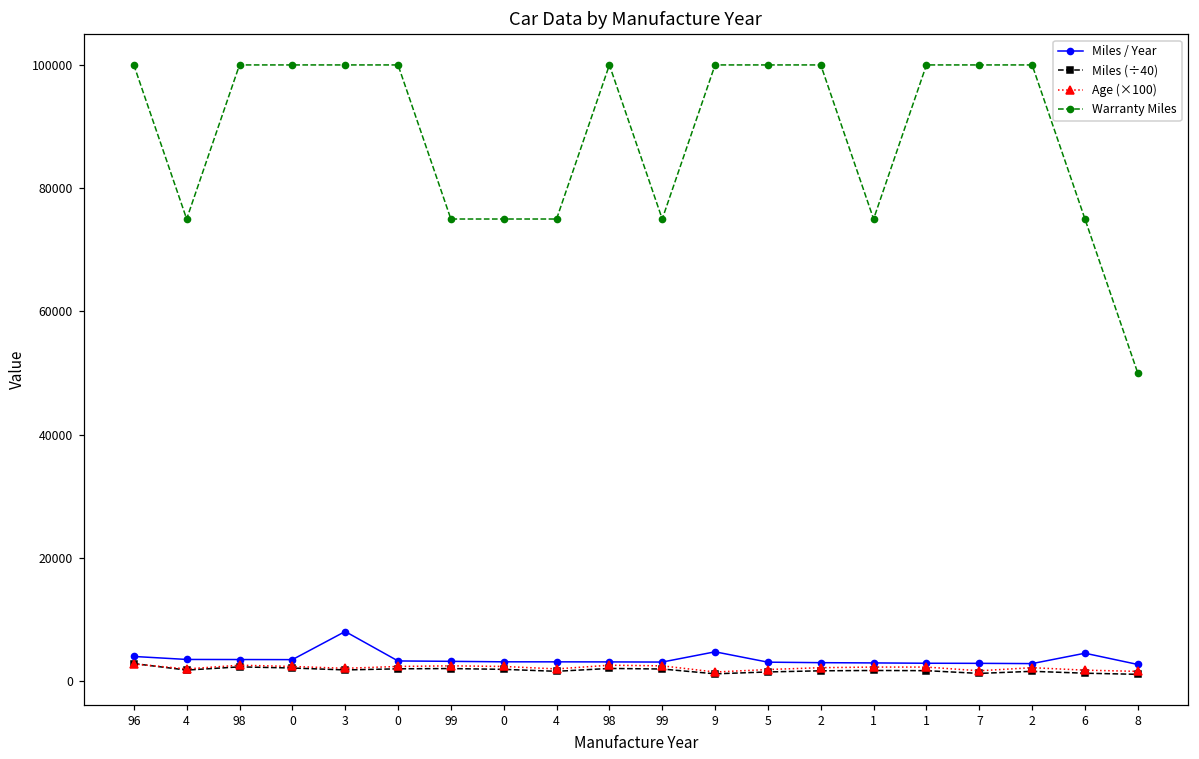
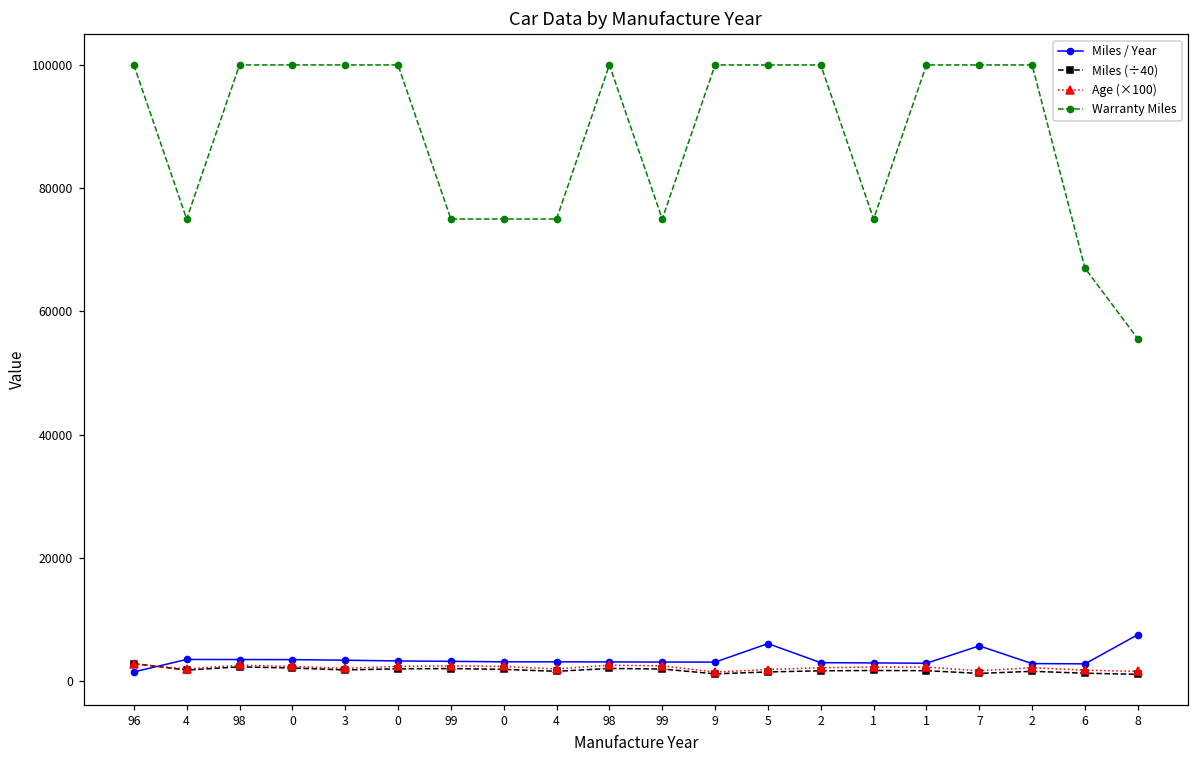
Miles / Year, 96: 4000 -> 2000
Miles / Year, 3: 8000 -> 3000
Miles / Year, 9: 5000 -> 3000
Miles / Year, 5: 3000 -> 6000
Miles / Year, 7: 3000 -> 6000
Miles / Year, 6: 5000 -> 3000
Warranty Miles, 6: 75000 -> 67000
Miles / Year, 8: 3000 -> 8000
Warranty Miles, 8: 50000 -> 56000
